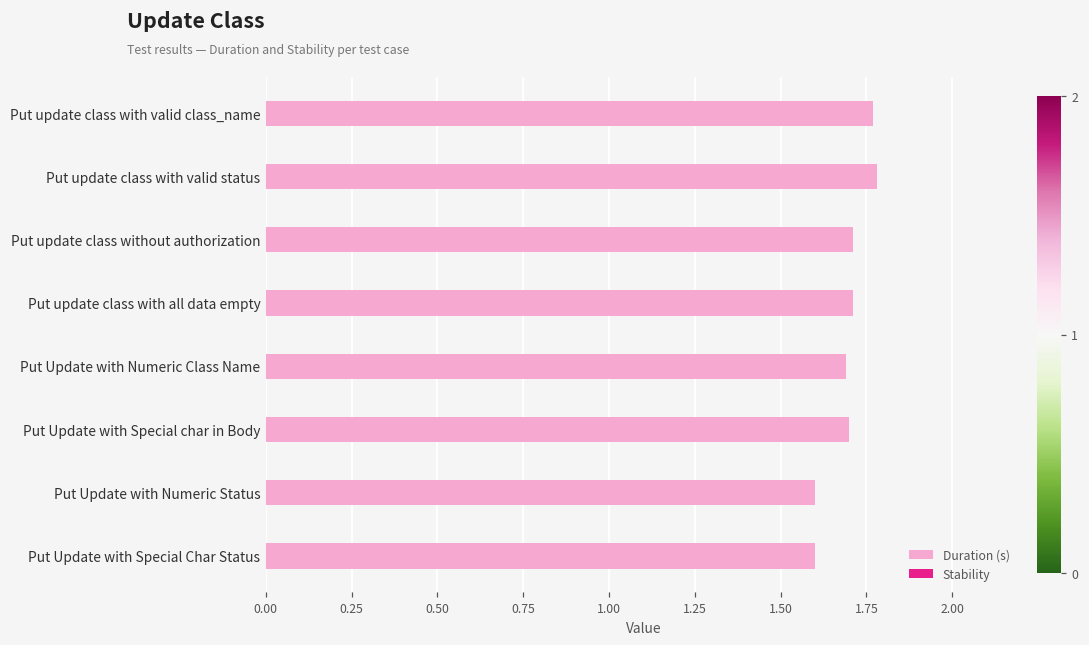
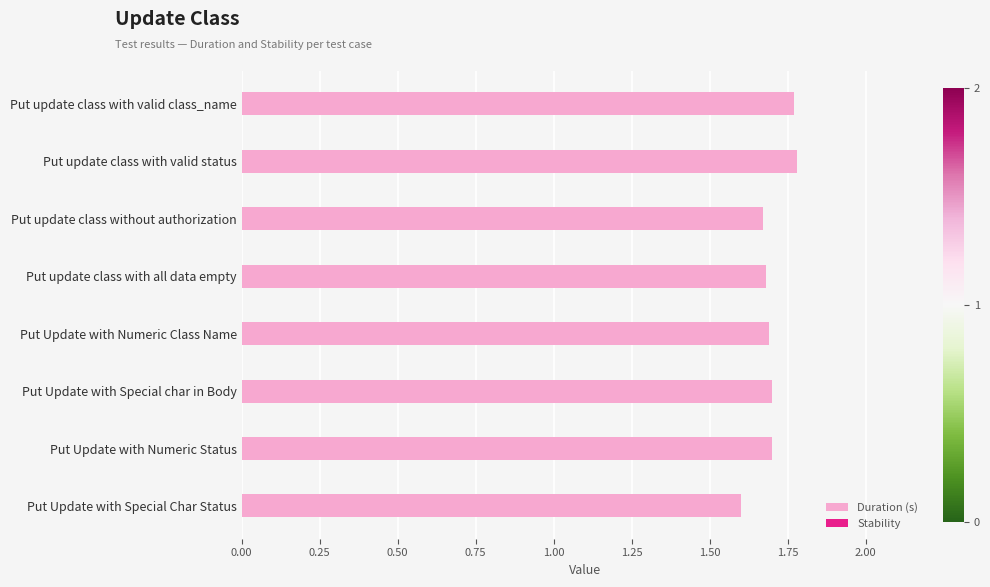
Duration (s), Put update class without authorization: 1.71 -> 1.67
Duration (s), Put update class with all data empty: 1.71 -> 1.68
Duration (s), Put Update with Numeric Status: 1.6 -> 1.7
